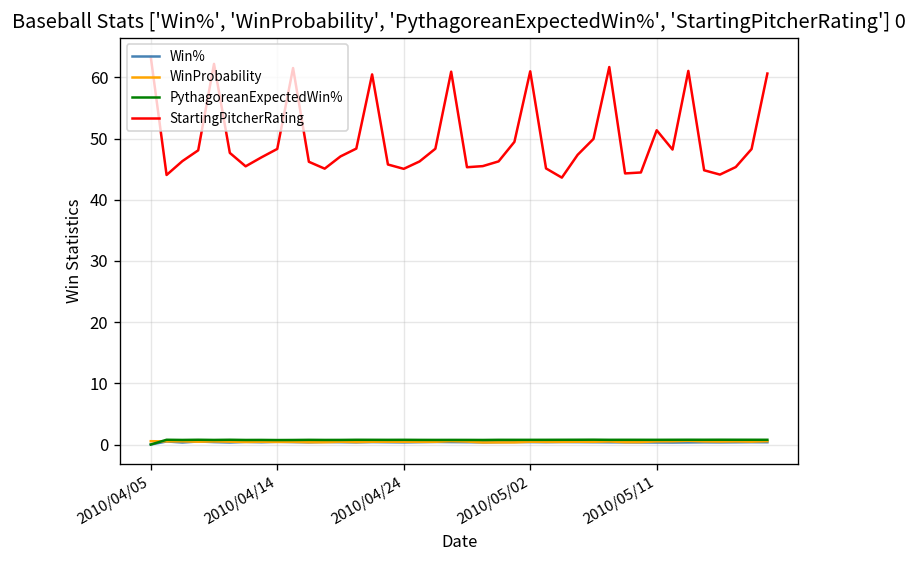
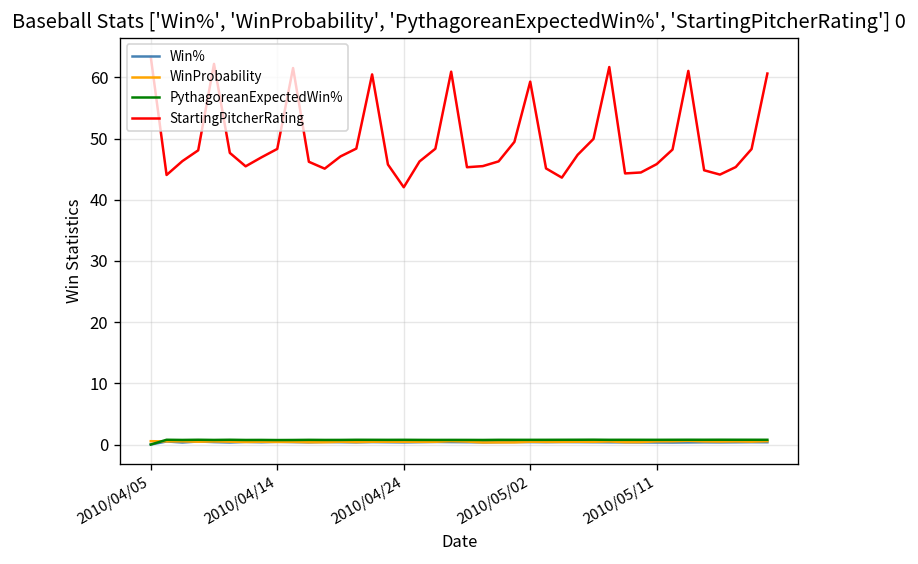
StartingPitcherRating, 2010/04/24: 45 -> 42
StartingPitcherRating, 2010/05/02: 61 -> 59
StartingPitcherRating, 2010/05/11: 51 -> 46
